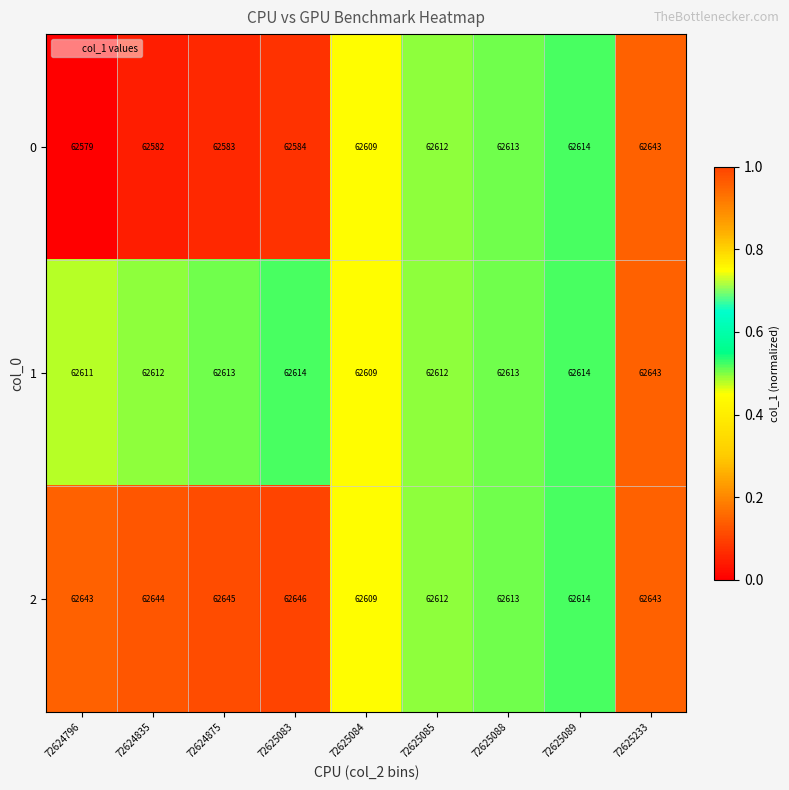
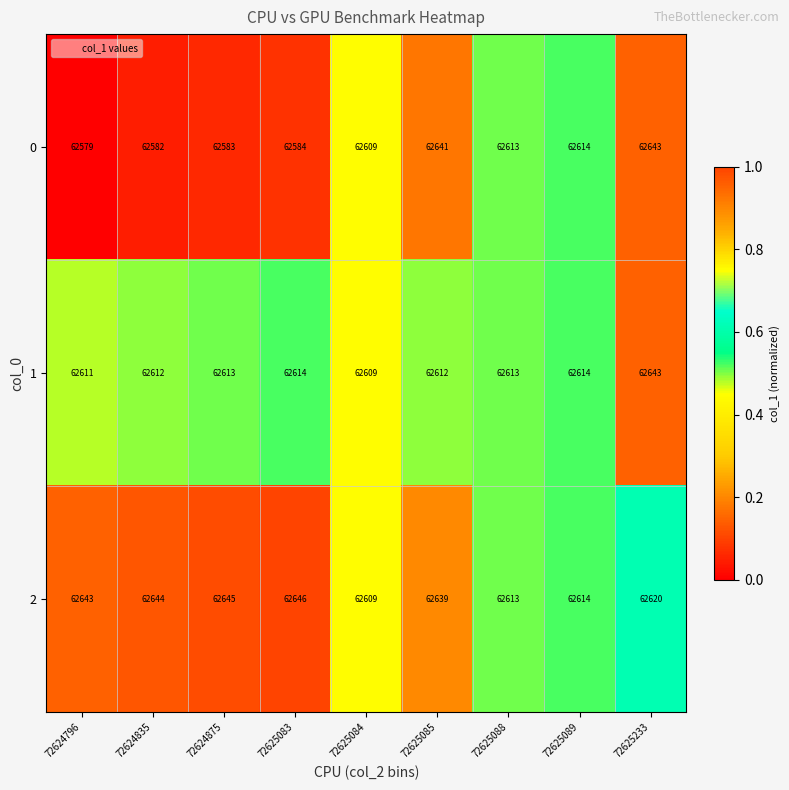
0, 72625085: 62612 -> 62641
2, 72625085: 62612 -> 62639
2, 72625233: 62643 -> 62620
